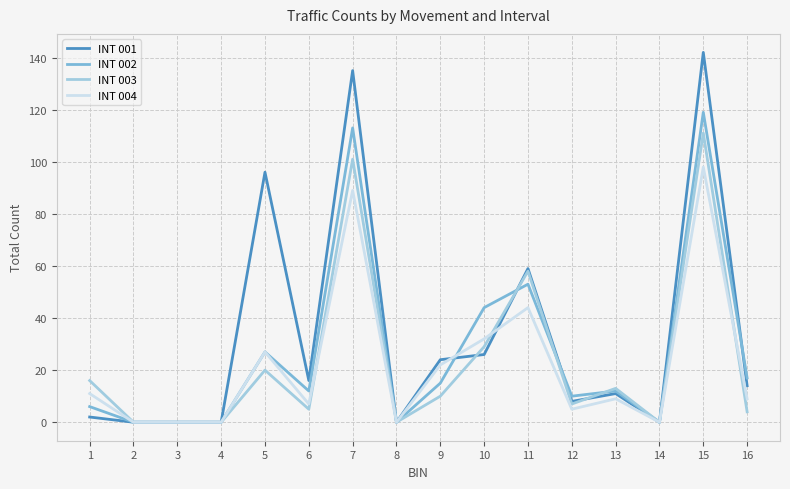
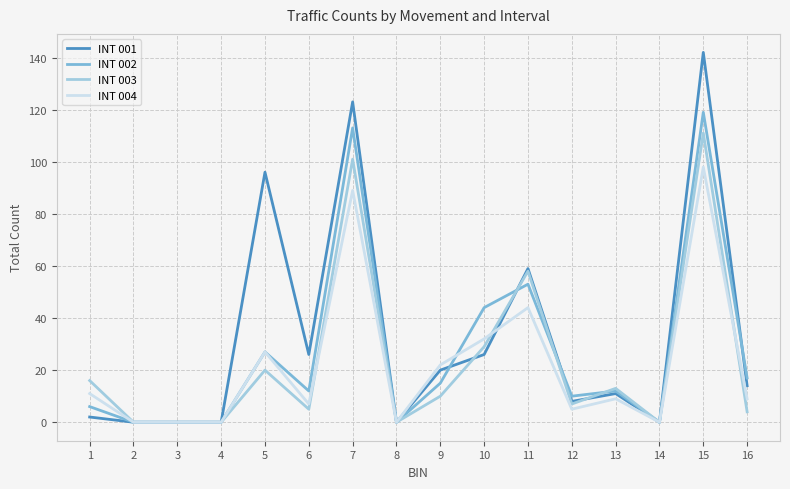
INT 001, 6: 16 -> 26
INT 001, 7: 135 -> 123
INT 001, 9: 24 -> 20
